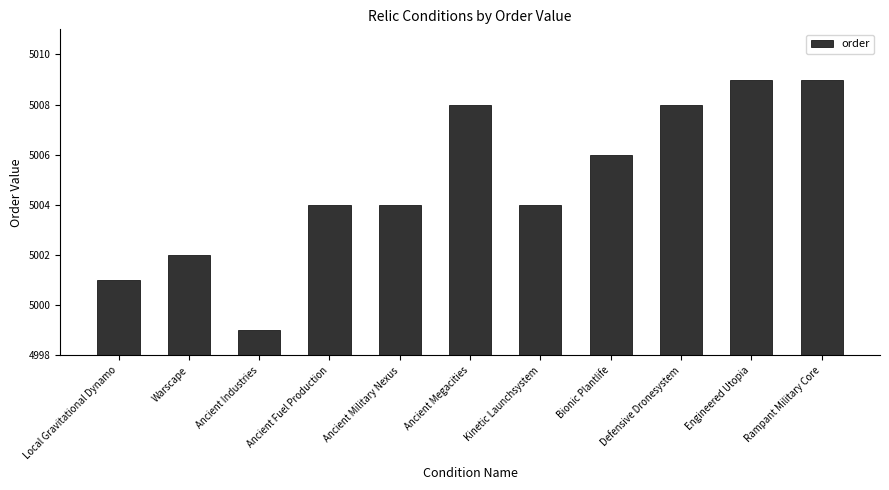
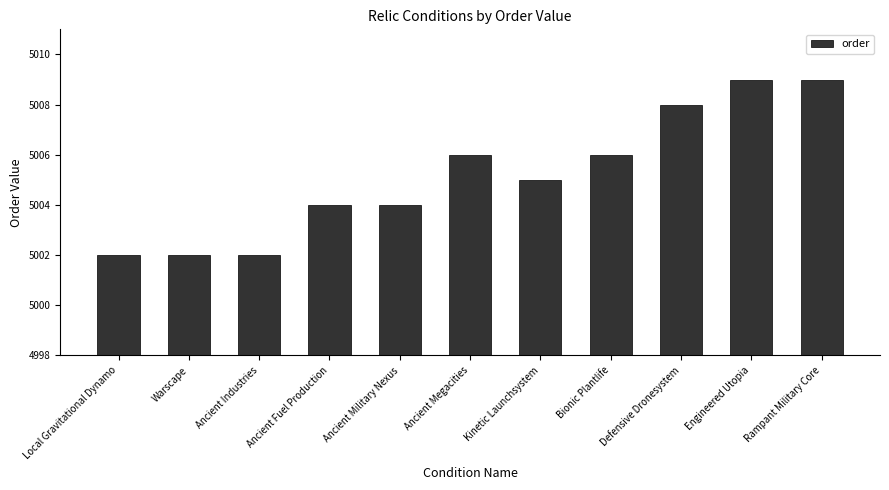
Local Gravitational Dynamo: 5001 -> 5002
Ancient Industries: 4999 -> 5002
Ancient Megacities: 5008 -> 5006
Kinetic Launchsystem: 5004 -> 5005
